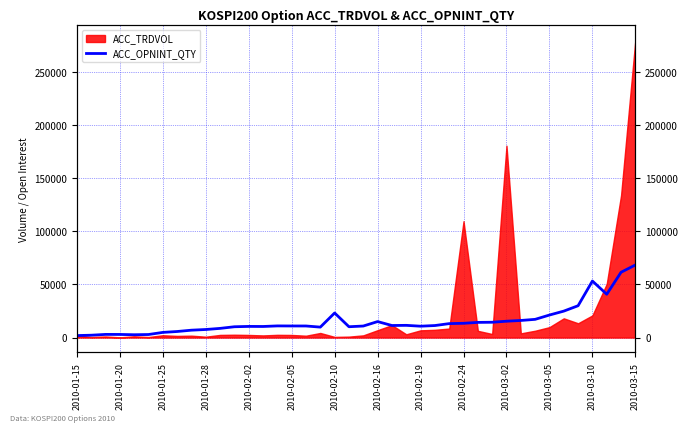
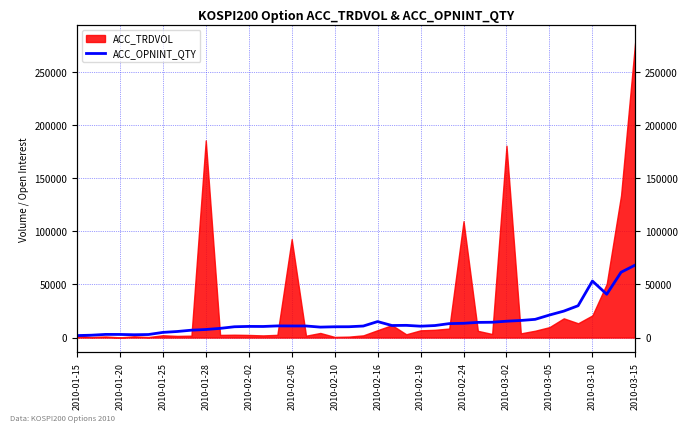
ACC_TRDVOL, 2010-01-28: 1000 -> 186000
ACC_TRDVOL, 2010-02-05: 2000 -> 93000
ACC_OPNINT_QTY, 2010-02-10: 23000 -> 10000
